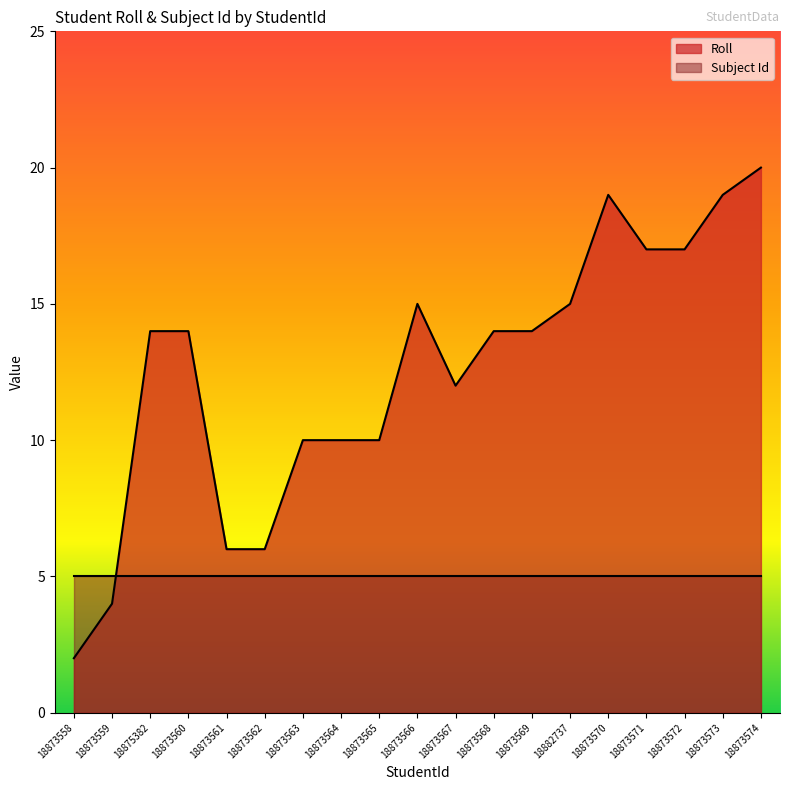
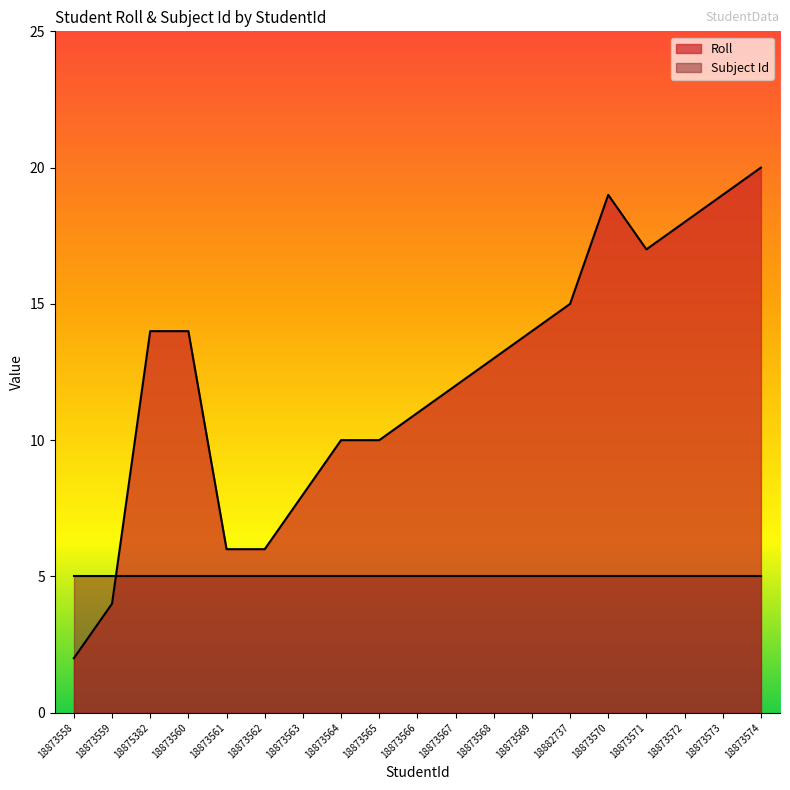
Roll, 18873563: 10 -> 8
Roll, 18873566: 15 -> 11
Roll, 18873568: 14 -> 13
Roll, 18873572: 17 -> 18
